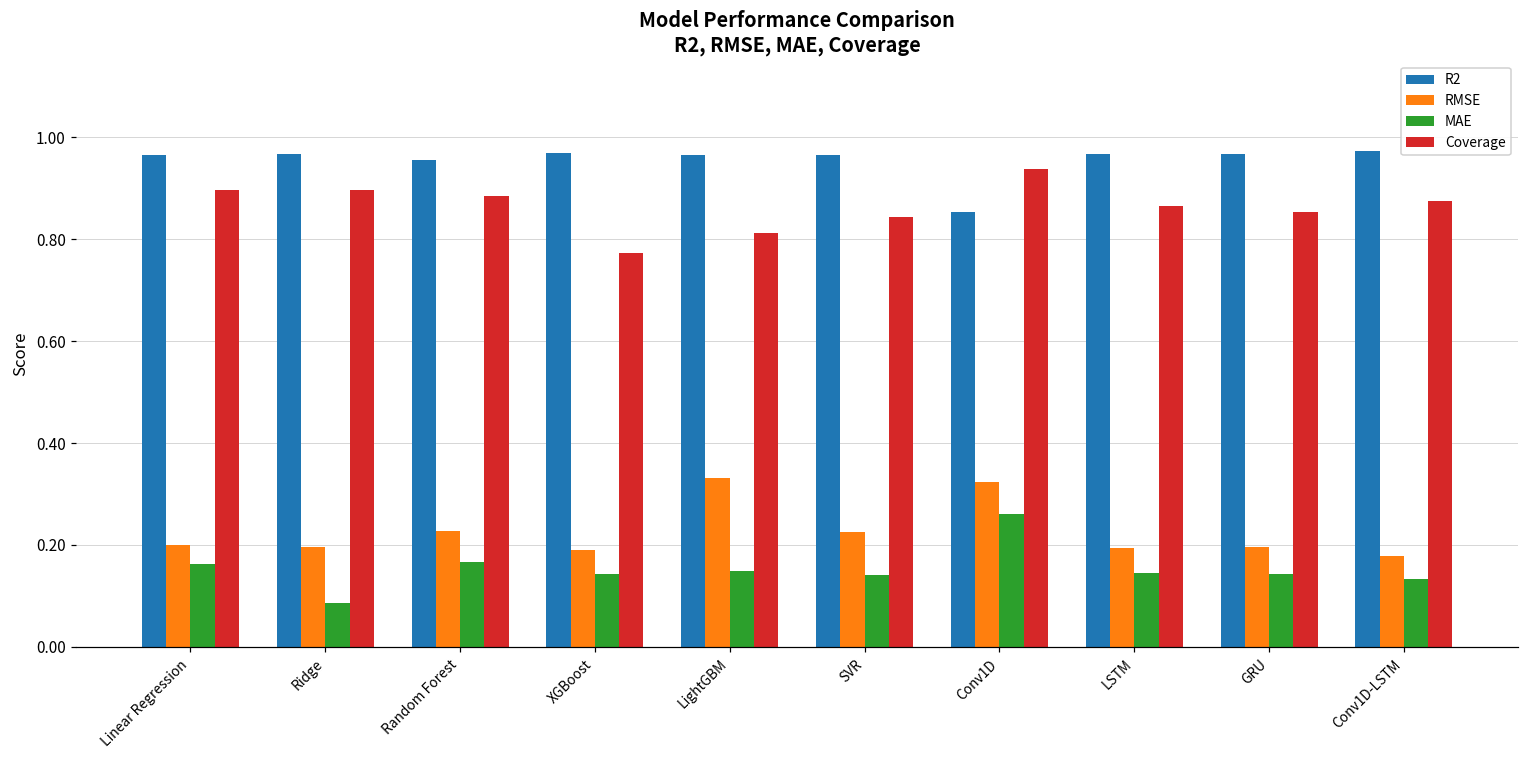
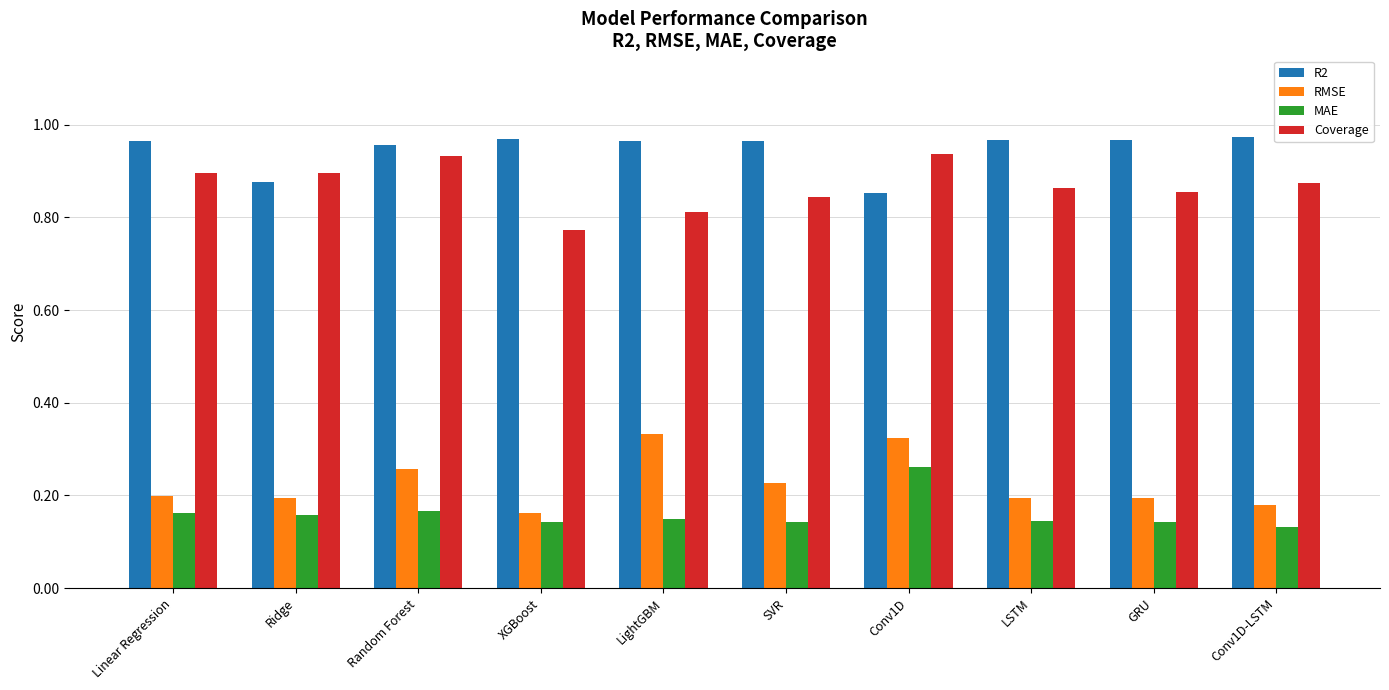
R2, Ridge: 0.97 -> 0.88
MAE, Ridge: 0.09 -> 0.16
RMSE, Random Forest: 0.23 -> 0.26
Coverage, Random Forest: 0.89 -> 0.93
RMSE, XGBoost: 0.19 -> 0.16
